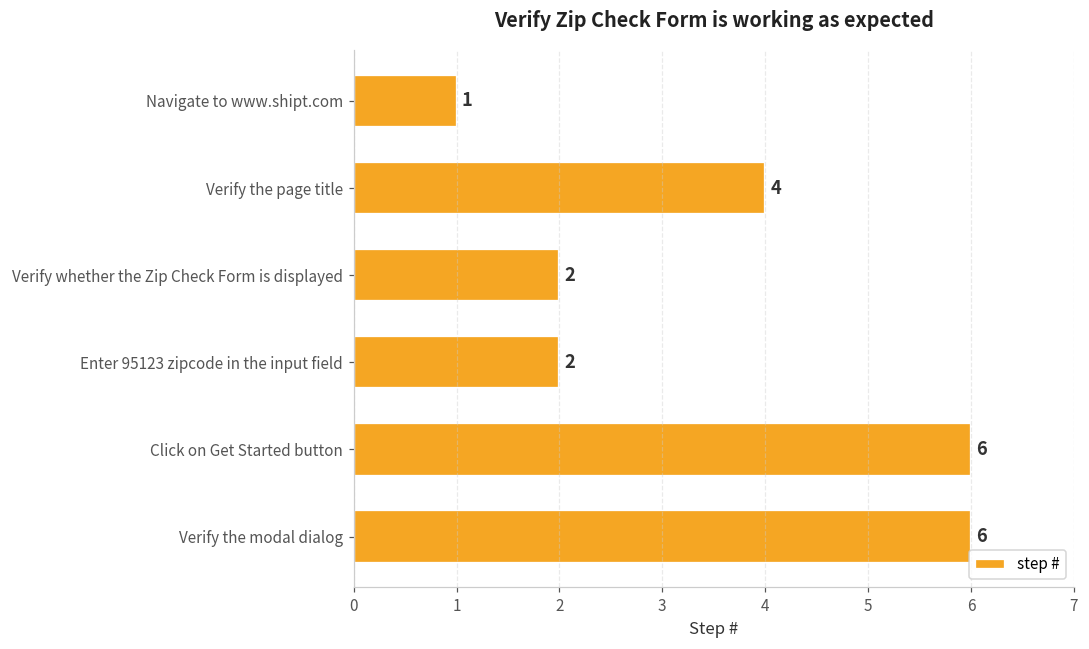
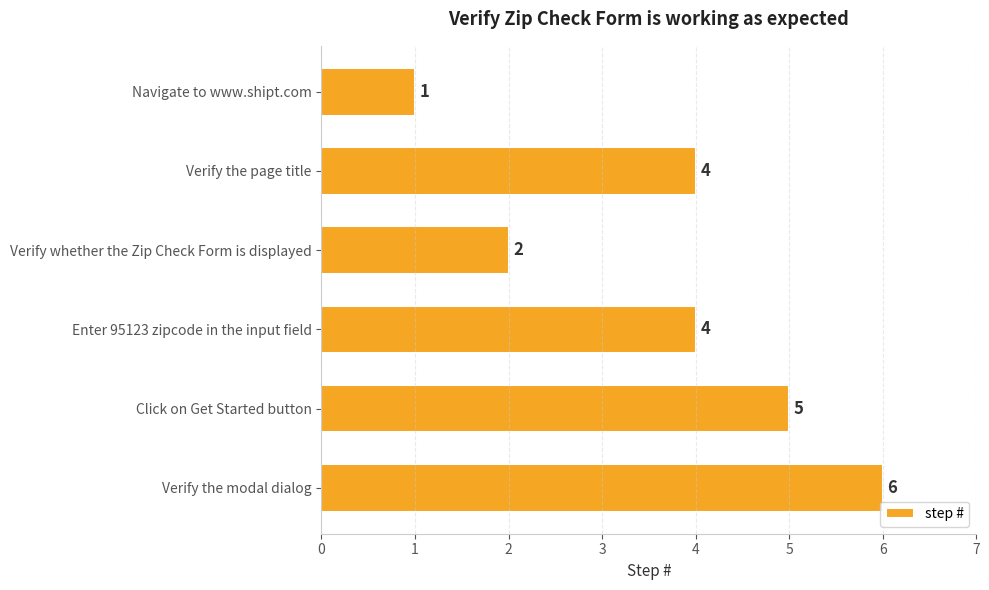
Enter 95123 zipcode in the input field: 2 -> 4
Click on Get Started button: 6 -> 5
